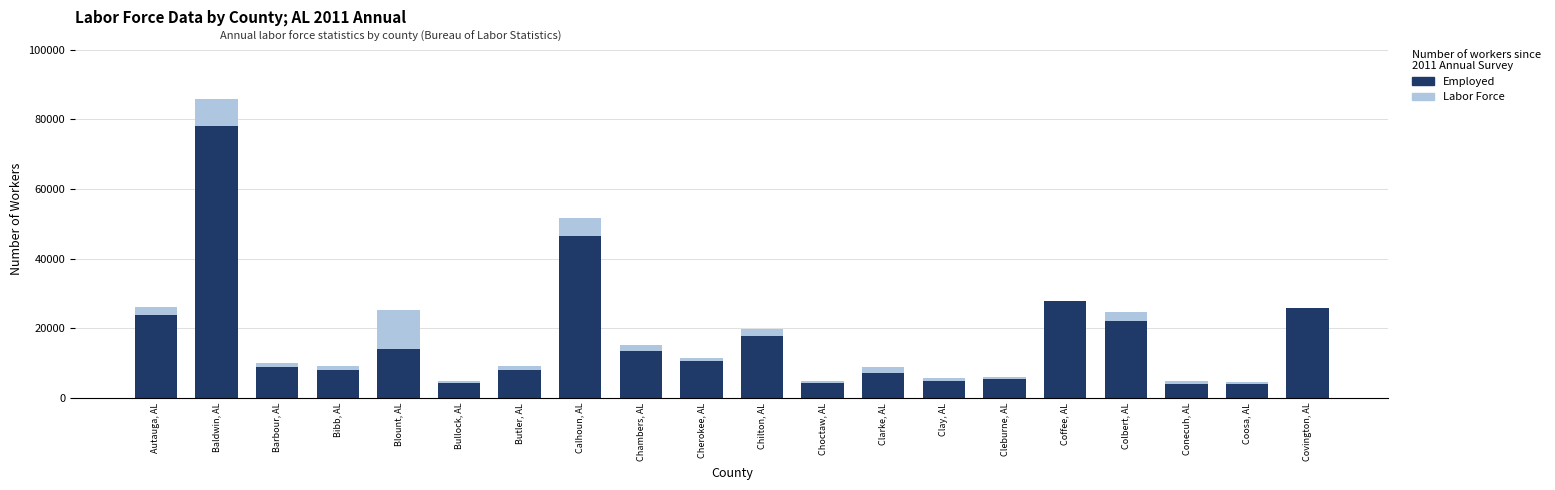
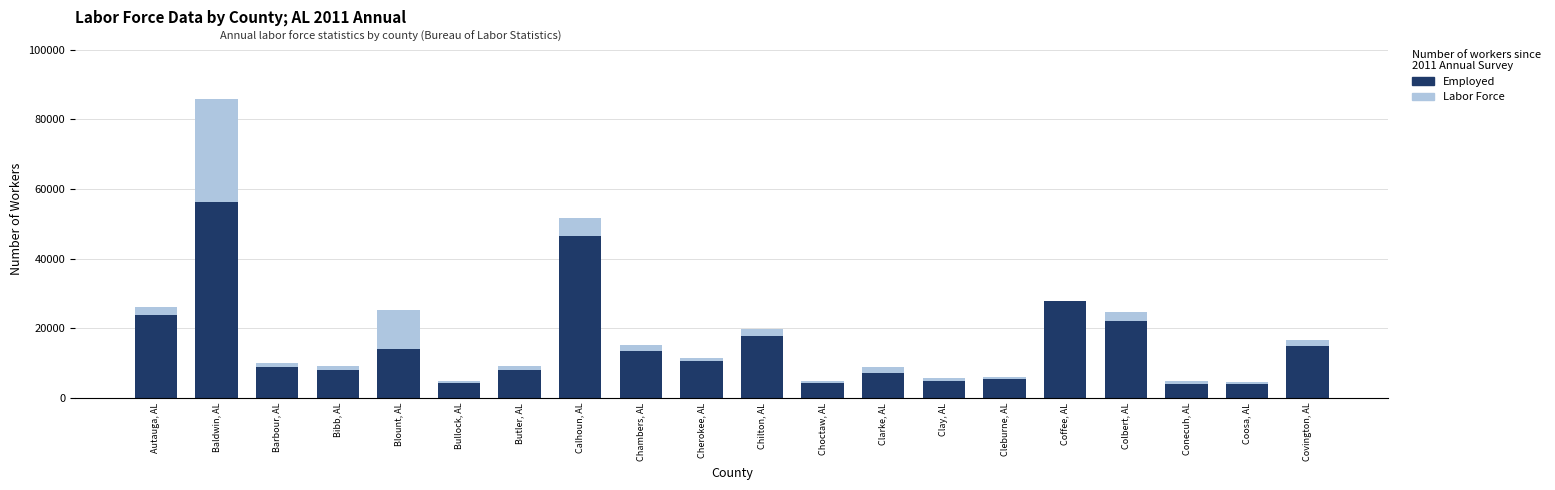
Employed, Baldwin, AL: 78000 -> 56000
Employed, Covington, AL: 26000 -> 15000
